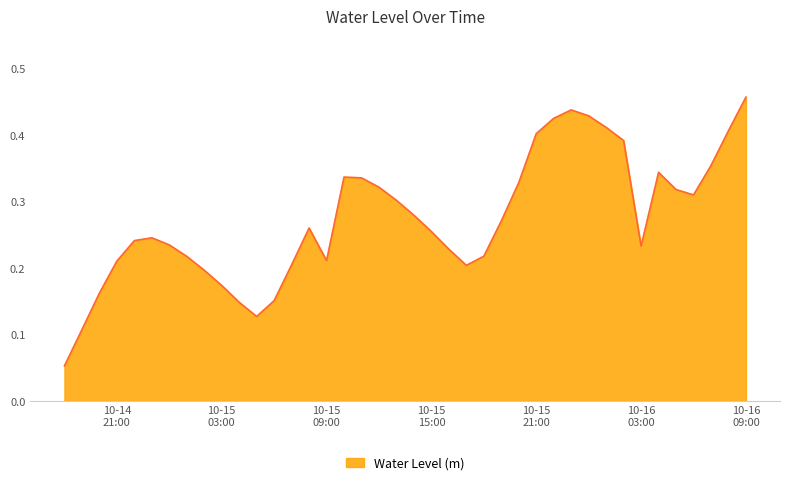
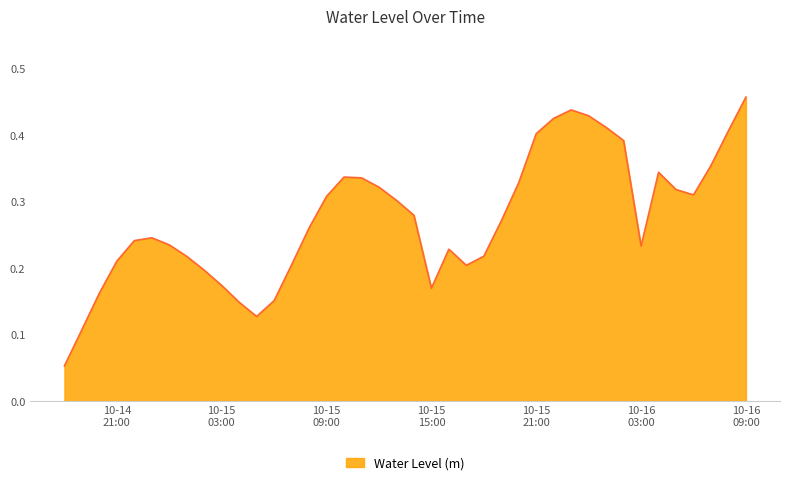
10-15 09:00: 0.21 -> 0.31
10-15 15:00: 0.26 -> 0.17
